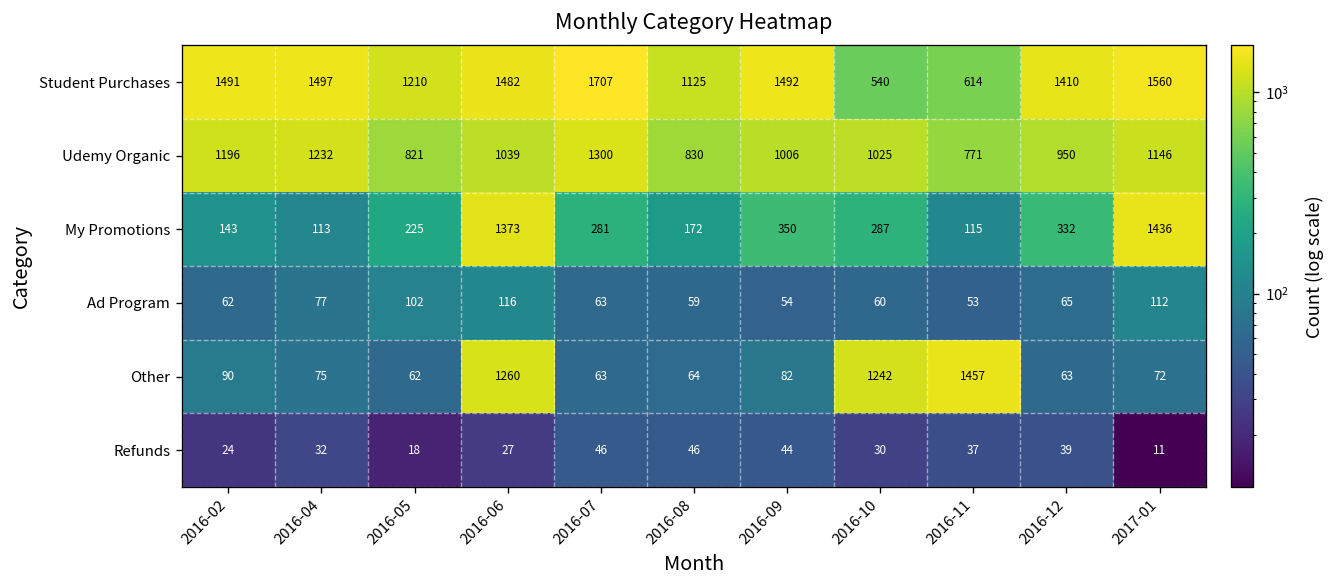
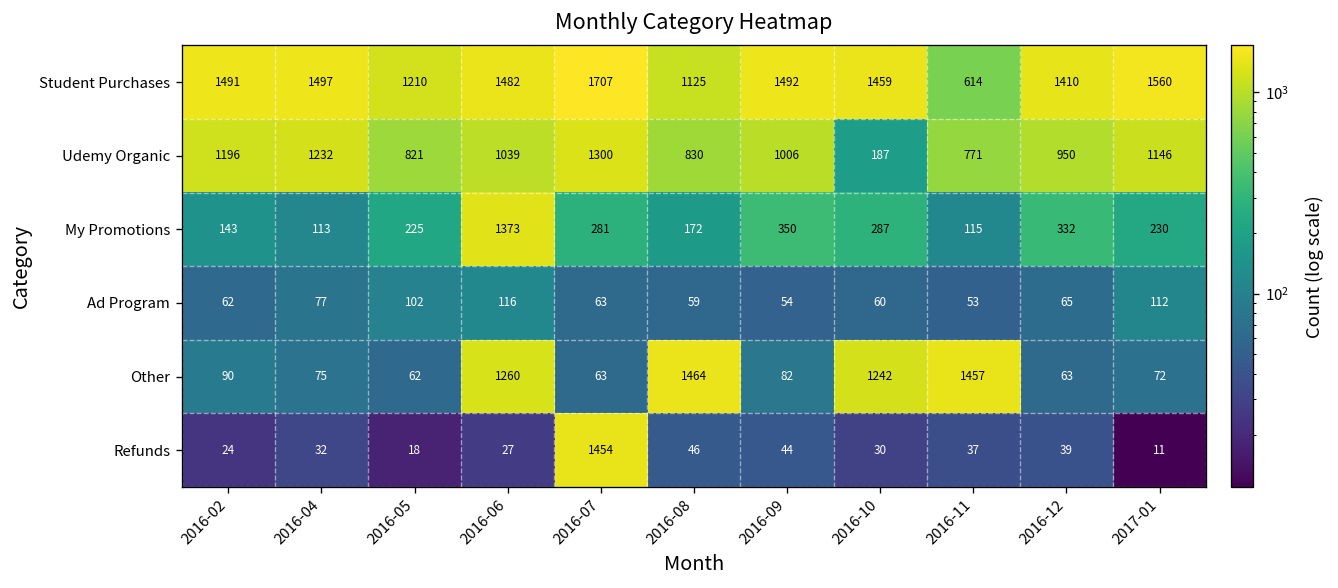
Student Purchases, 2016-10: 540 -> 1459
Udemy Organic, 2016-10: 1025 -> 187
My Promotions, 2017-01: 1436 -> 230
Other, 2016-08: 64 -> 1464
Refunds, 2016-07: 46 -> 1454
